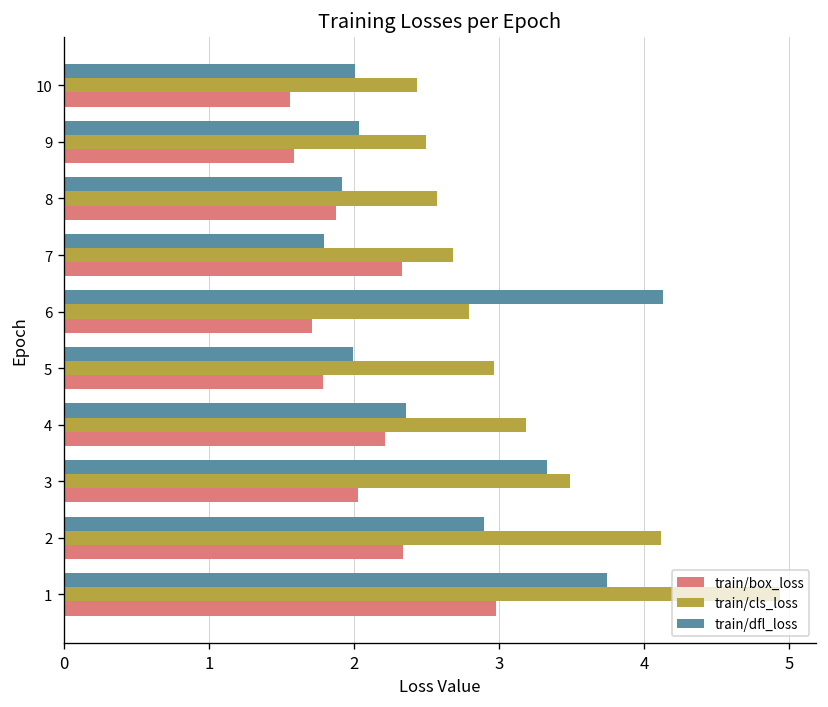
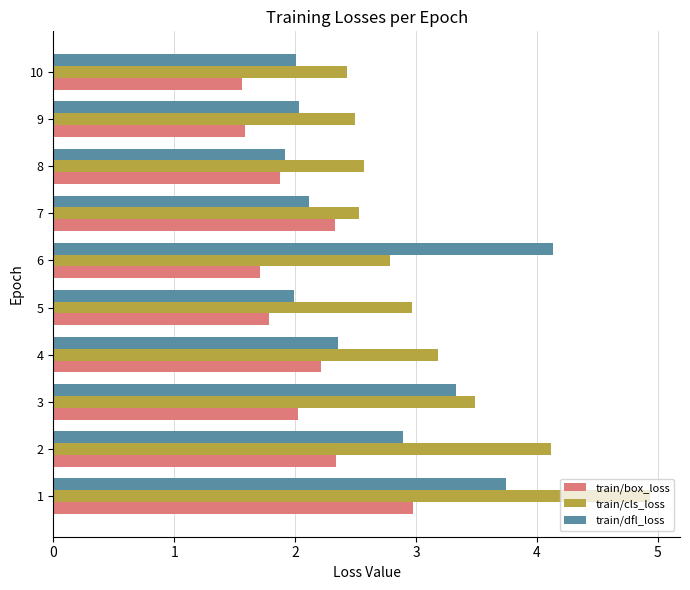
train/dfl_loss, 7: 1.79 -> 2.11
train/cls_loss, 7: 2.68 -> 2.53
